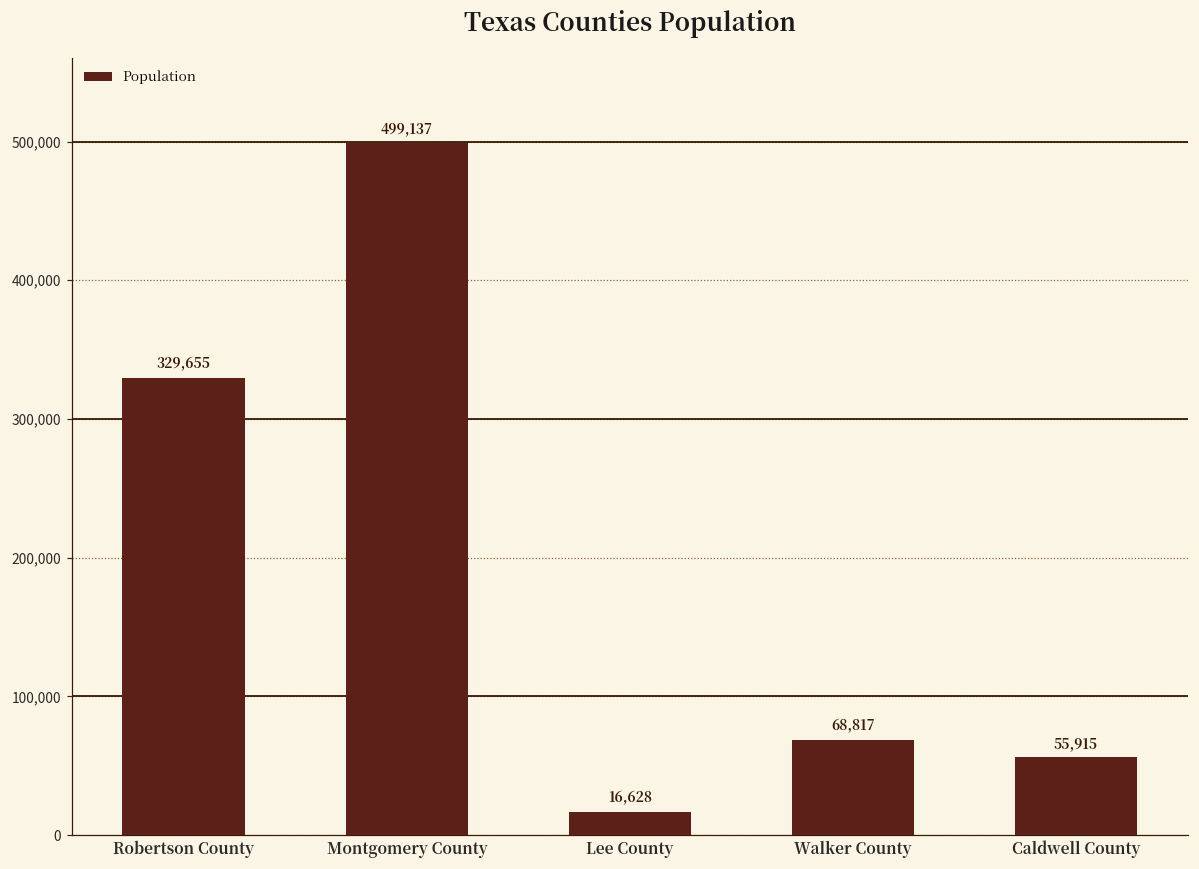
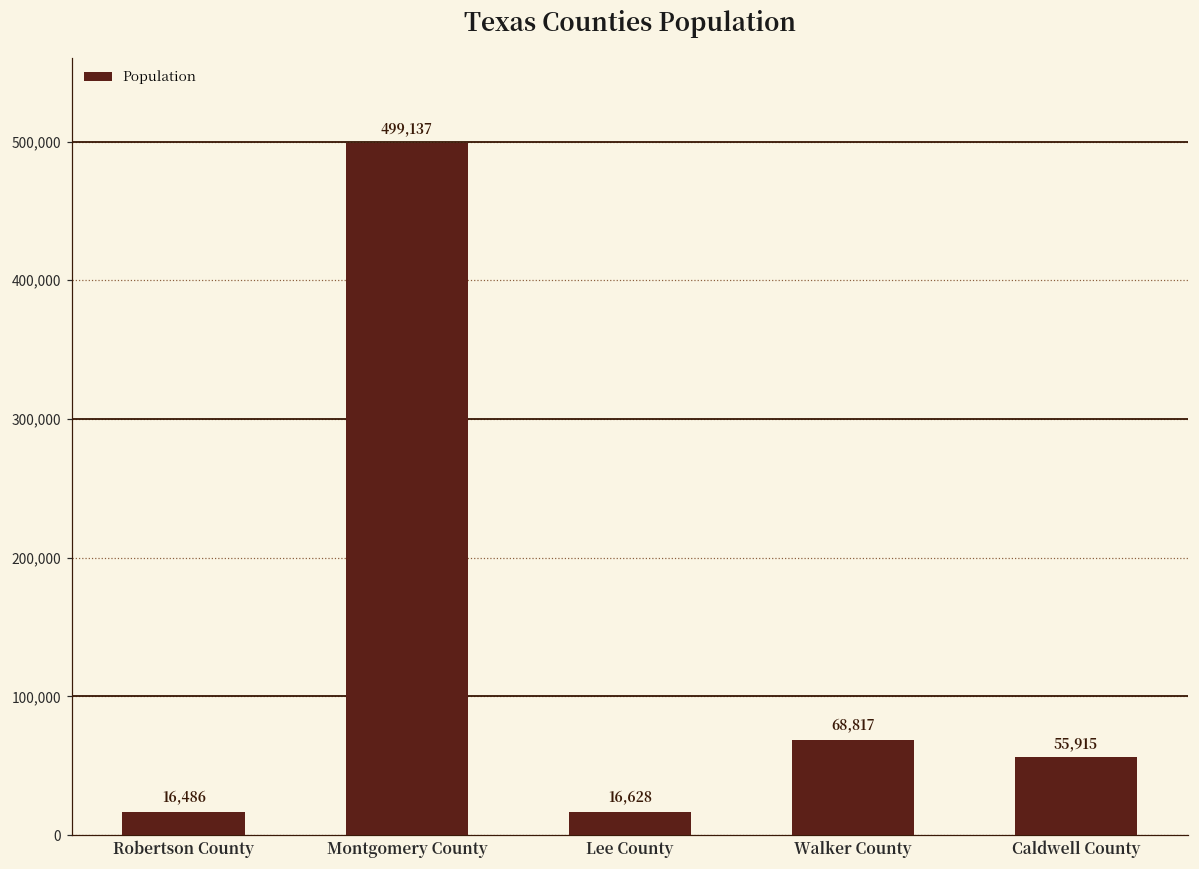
Robertson County: 329,655 -> 16,486
